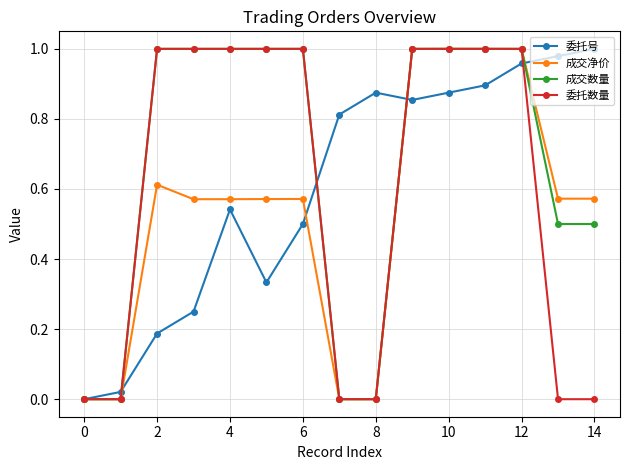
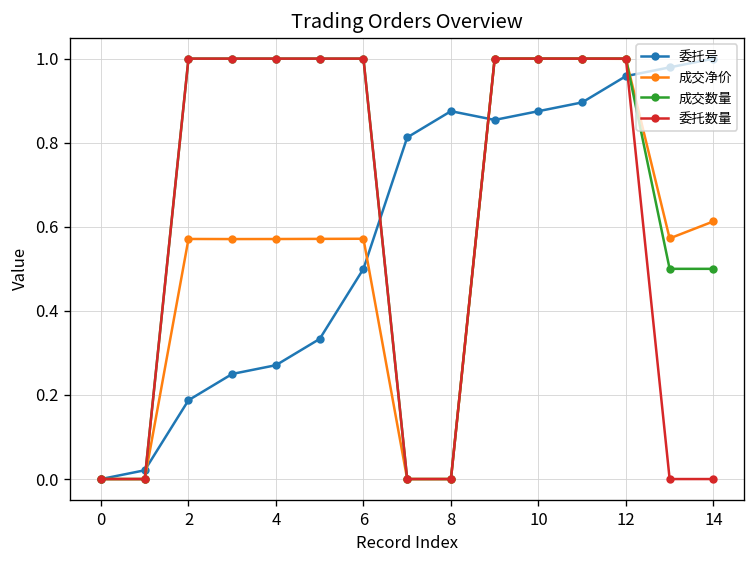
成交净价, 2: 0.61 -> 0.57
委托号, 4: 0.54 -> 0.27
成交净价, 14: 0.57 -> 0.61
